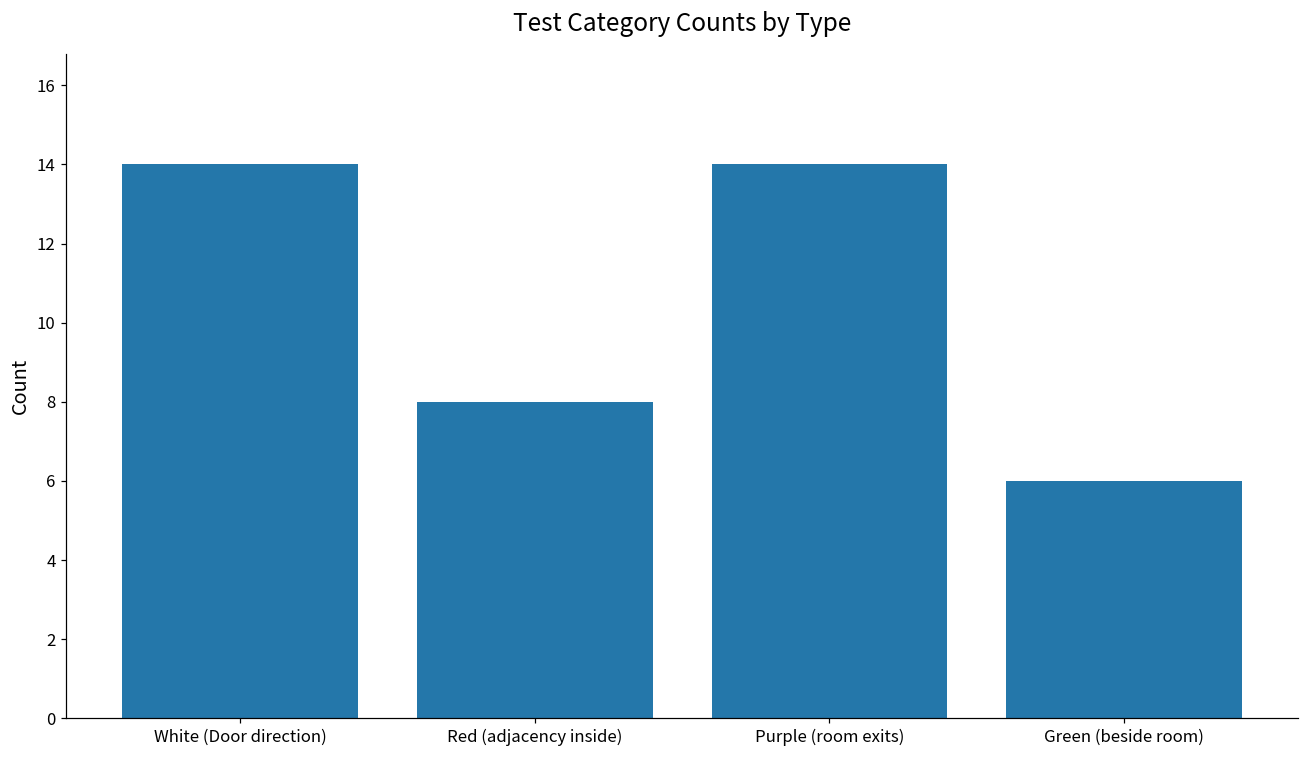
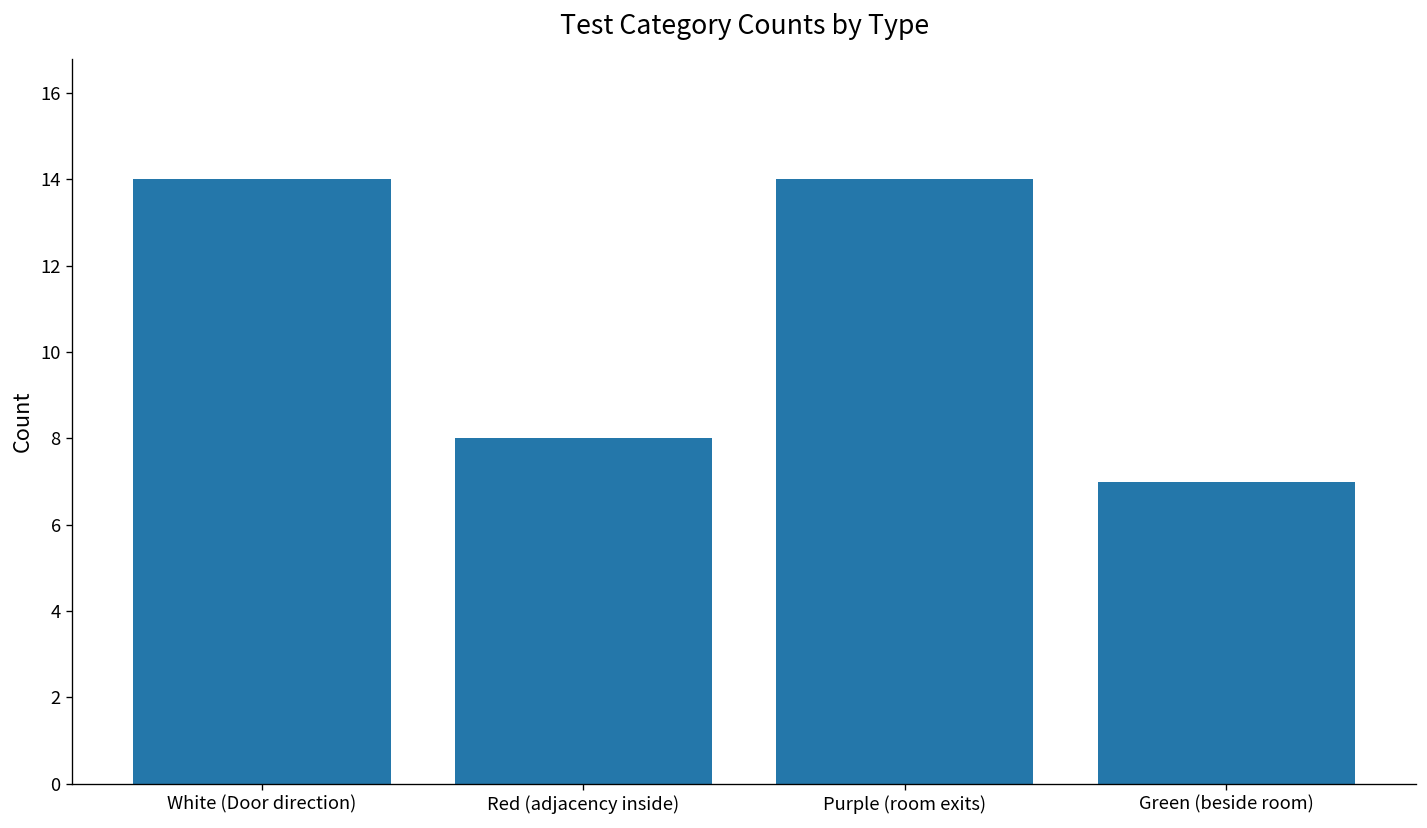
Green (beside room): 6 -> 7
